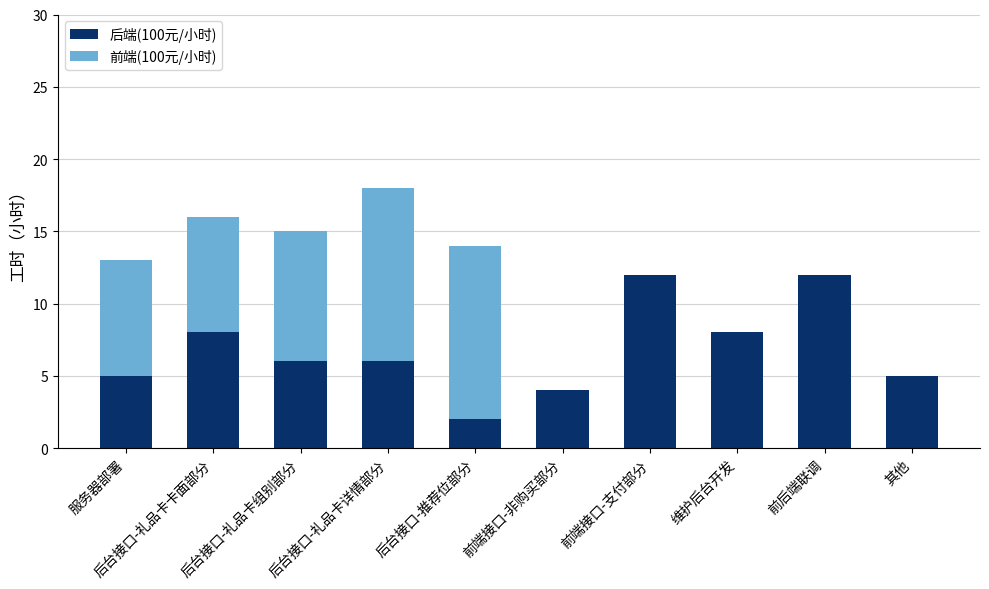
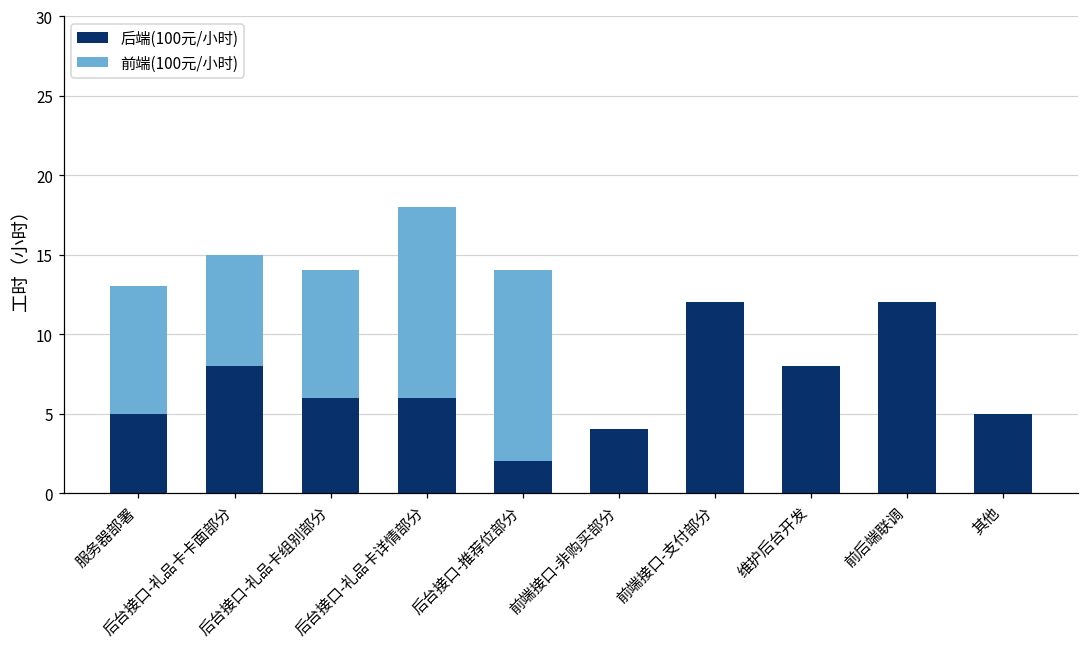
前端(100元/小时), 后台接口-礼品卡卡面部分: 8 -> 7
前端(100元/小时), 后台接口-礼品卡组别部分: 9 -> 8
